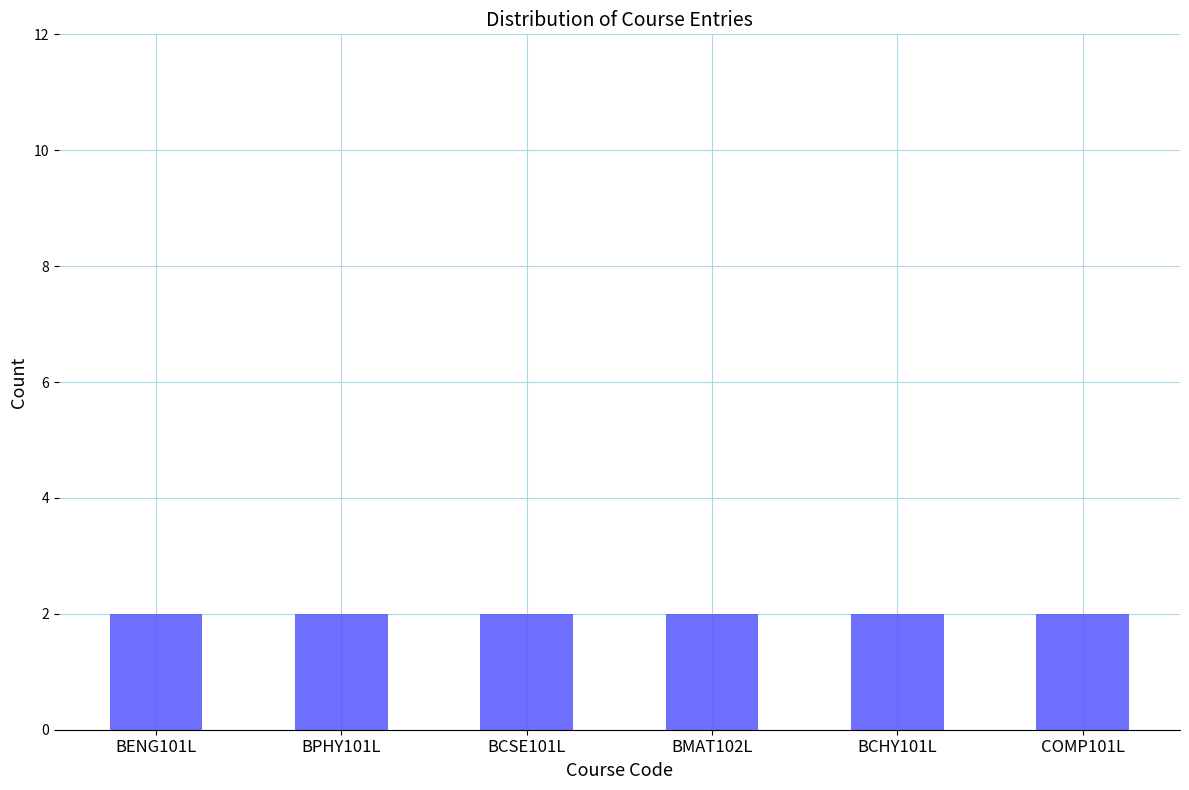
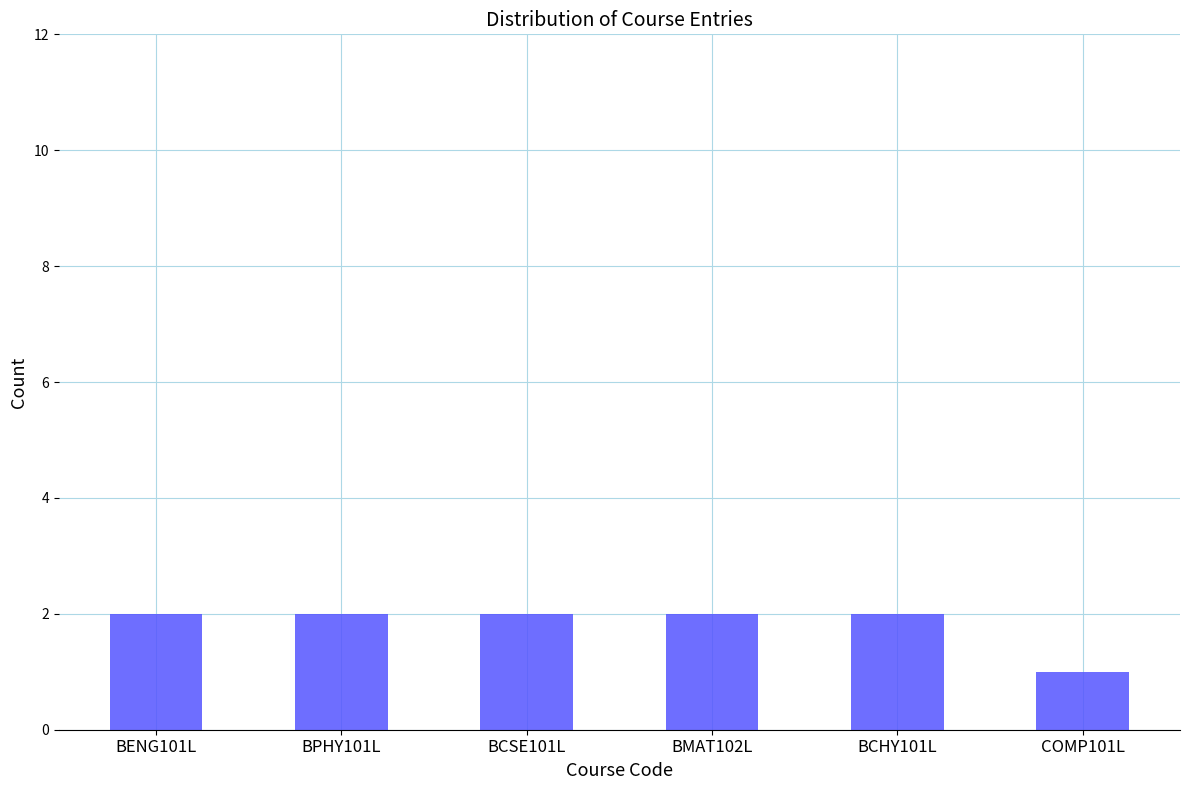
COMP101L: 2 -> 1
